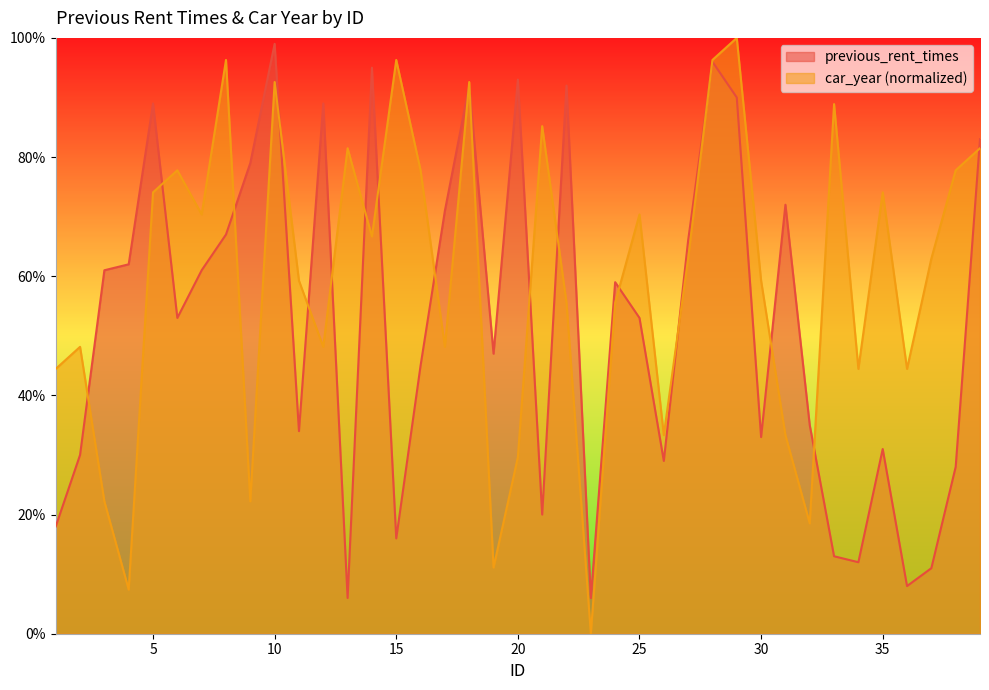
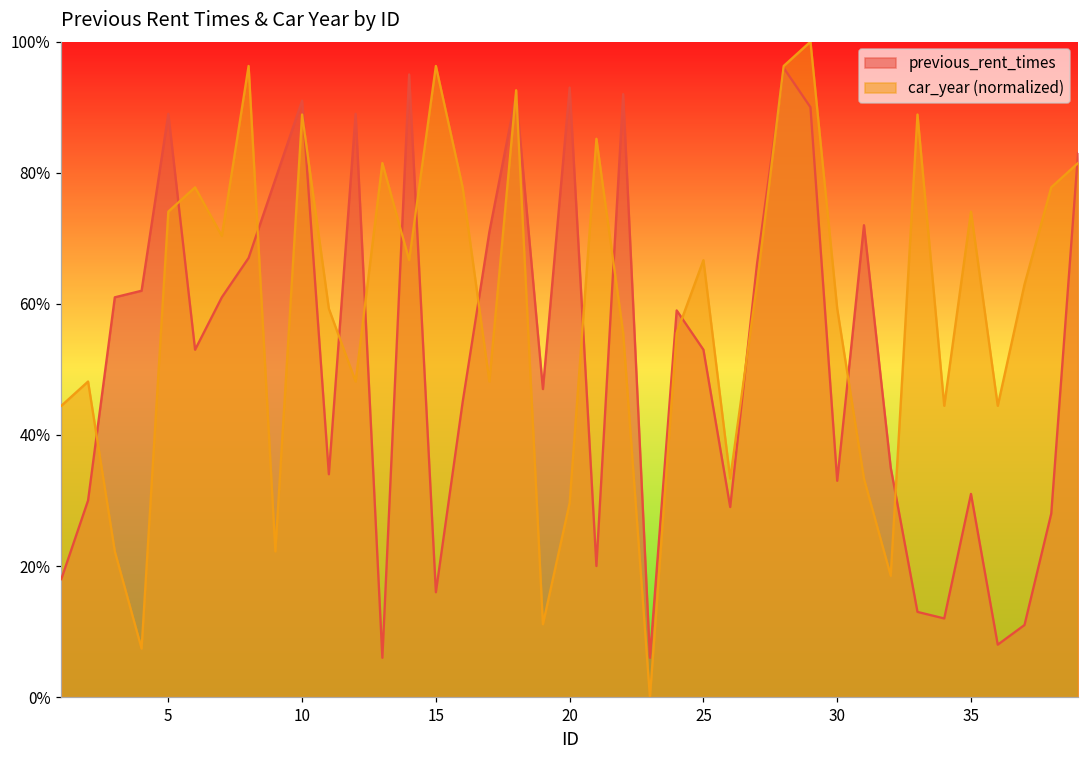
previous_rent_times, 10: 99% -> 91%
car_year (normalized), 10: 93% -> 89%
car_year (normalized), 25: 70% -> 67%
